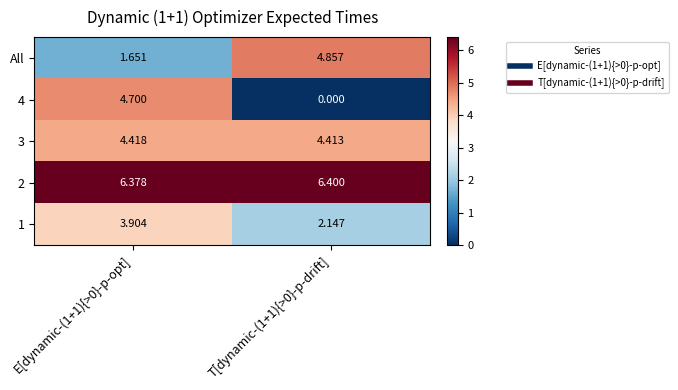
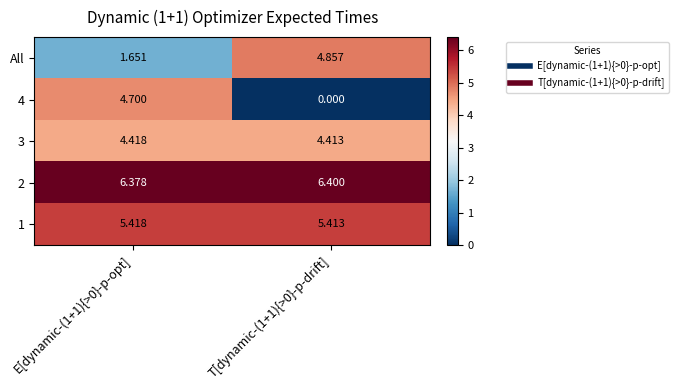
1, E[dynamic-(1+1){>0}-p-opt]: 3.904 -> 5.418
1, T[dynamic-(1+1){>0}-p-drift]: 2.147 -> 5.413
